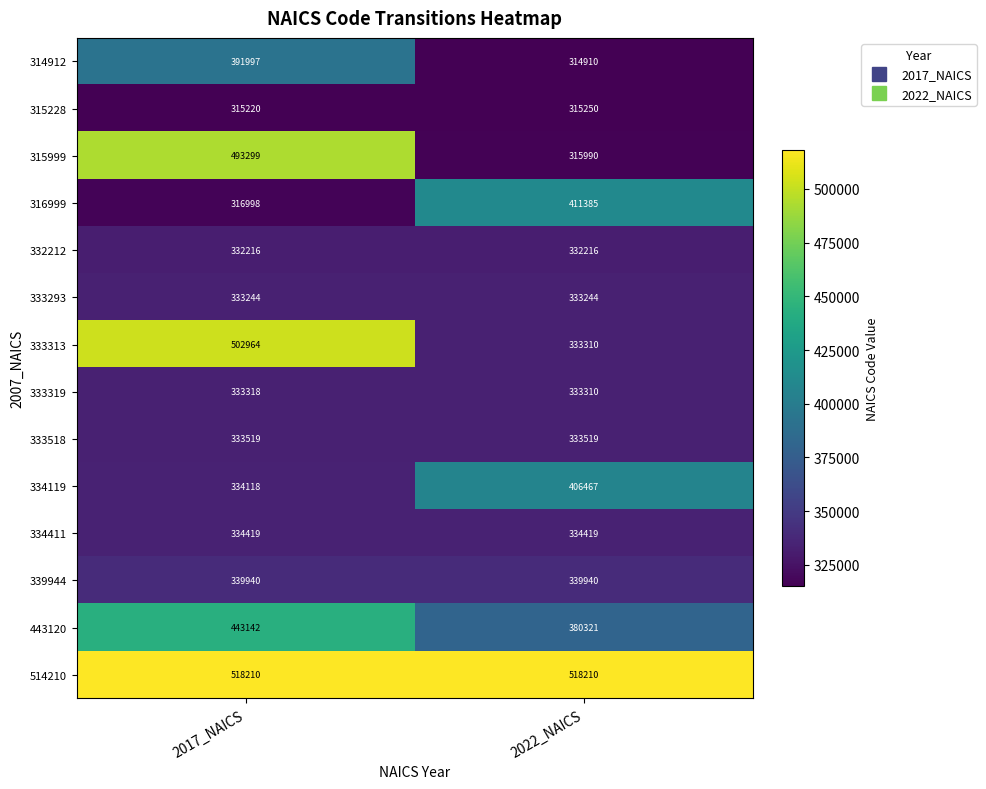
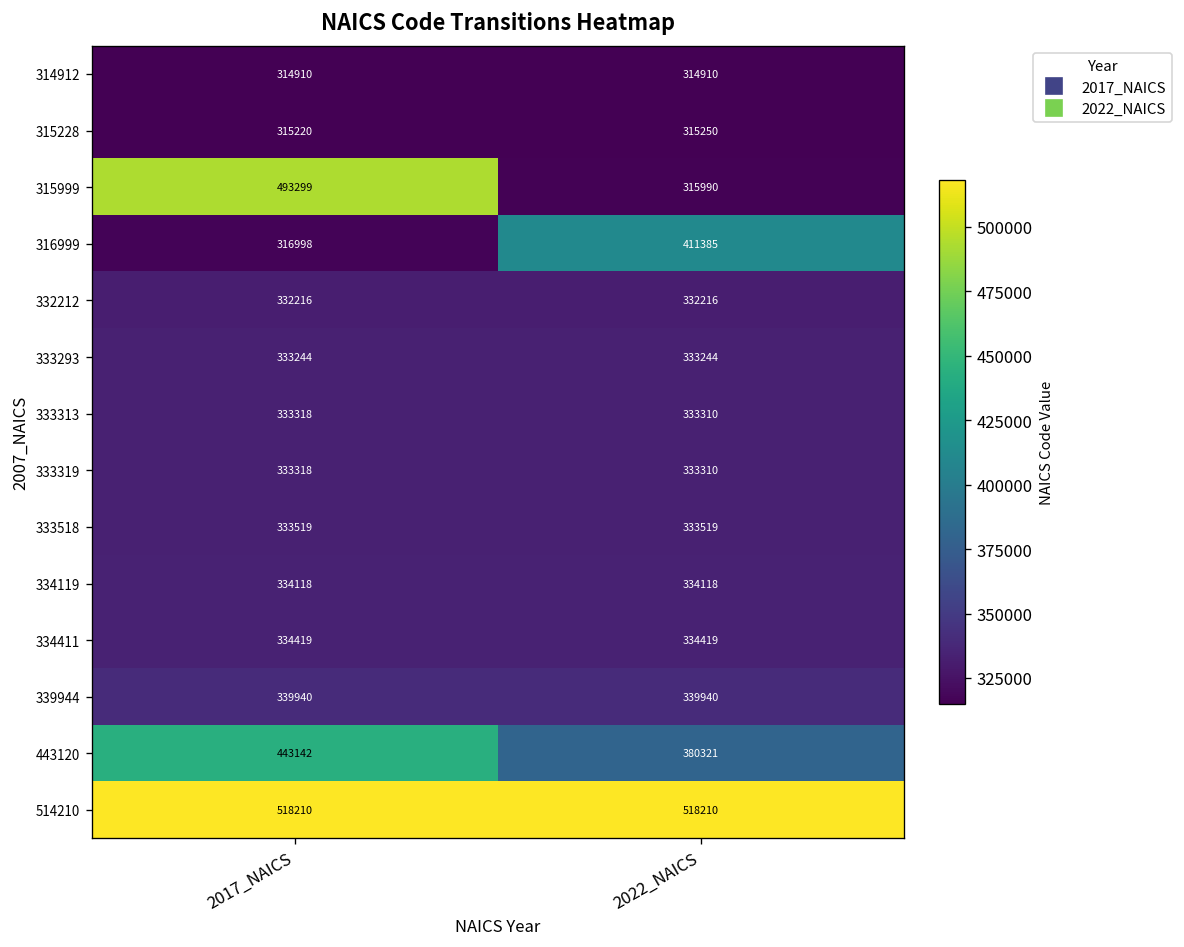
314912, 2017_NAICS: 391997 -> 314910
333313, 2017_NAICS: 502964 -> 333318
334119, 2022_NAICS: 406467 -> 334118
